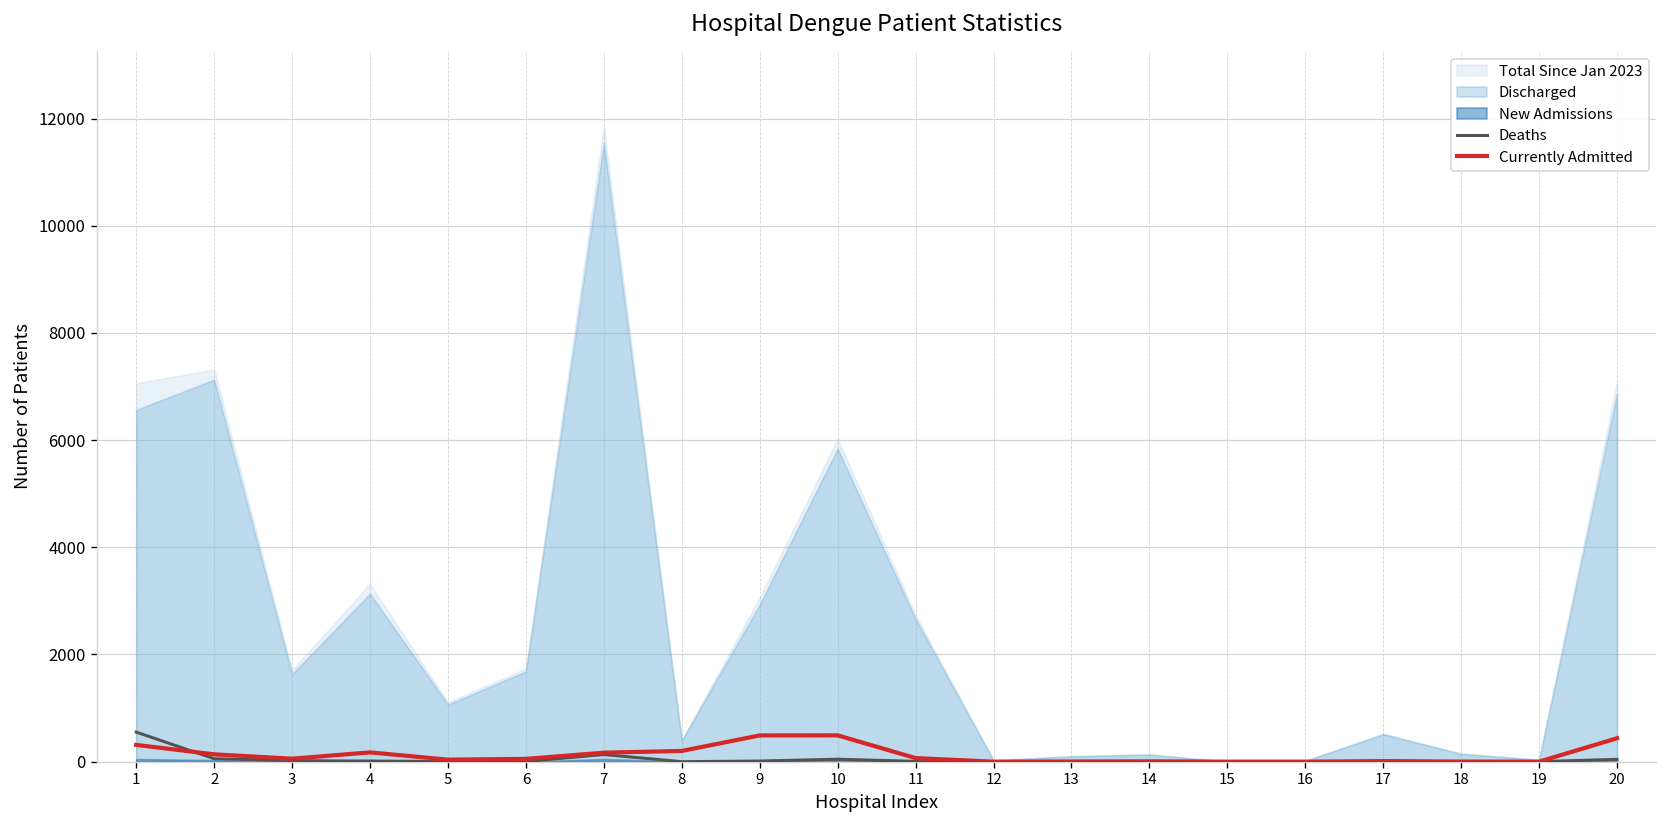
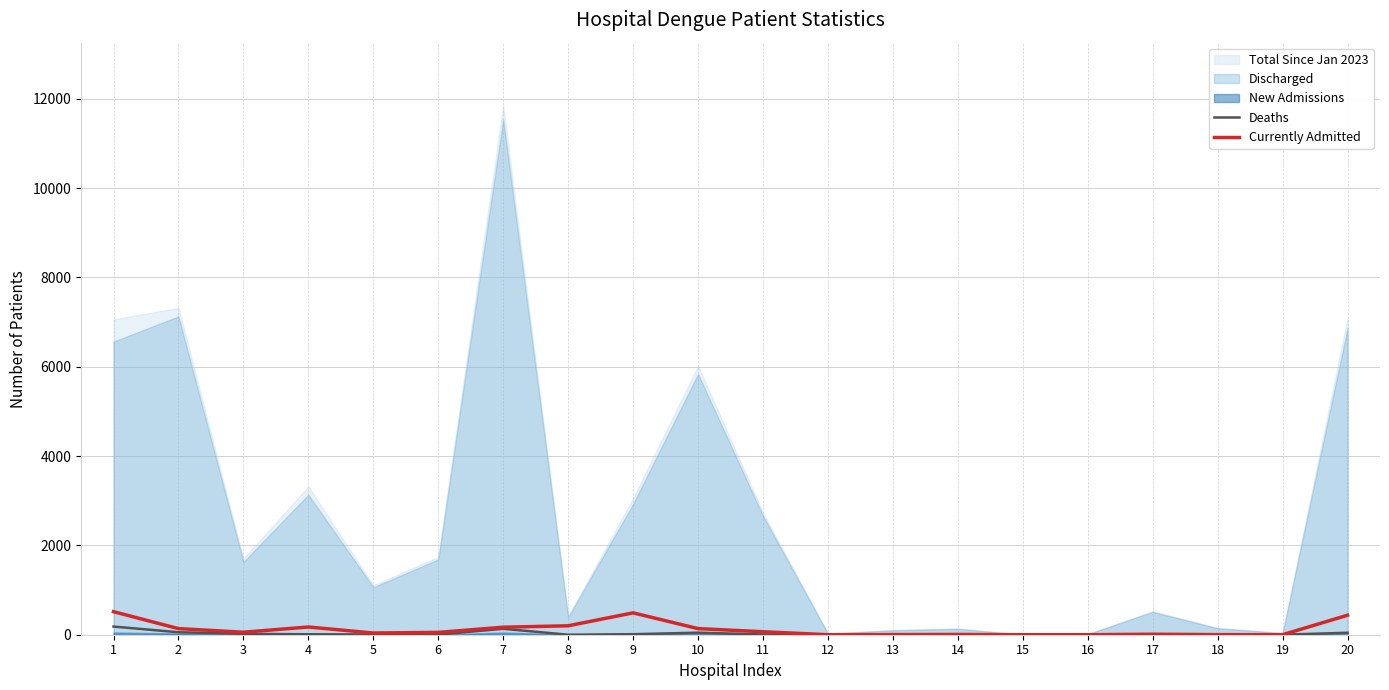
Deaths, 1: 600 -> 200
Currently Admitted, 1: 300 -> 500
Currently Admitted, 10: 500 -> 100
